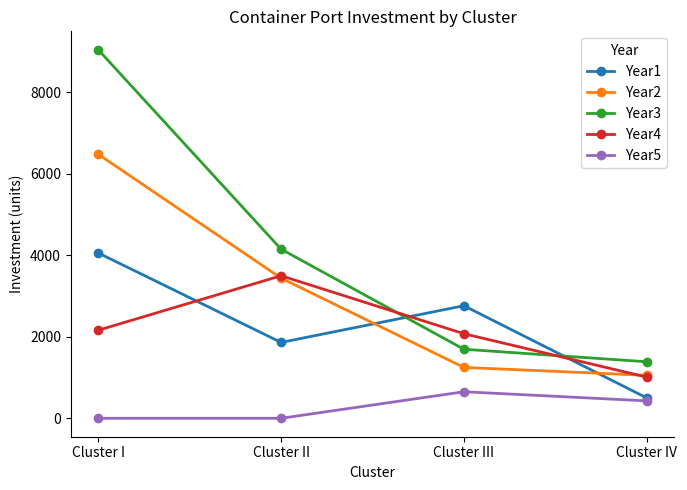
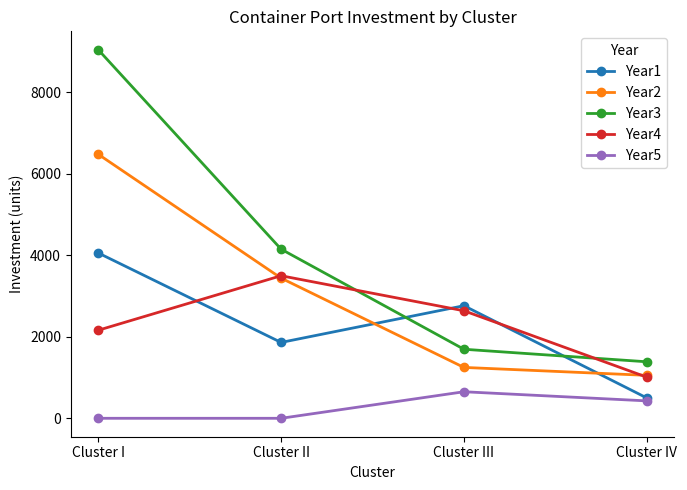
Year4, Cluster III: 2100 -> 2600
